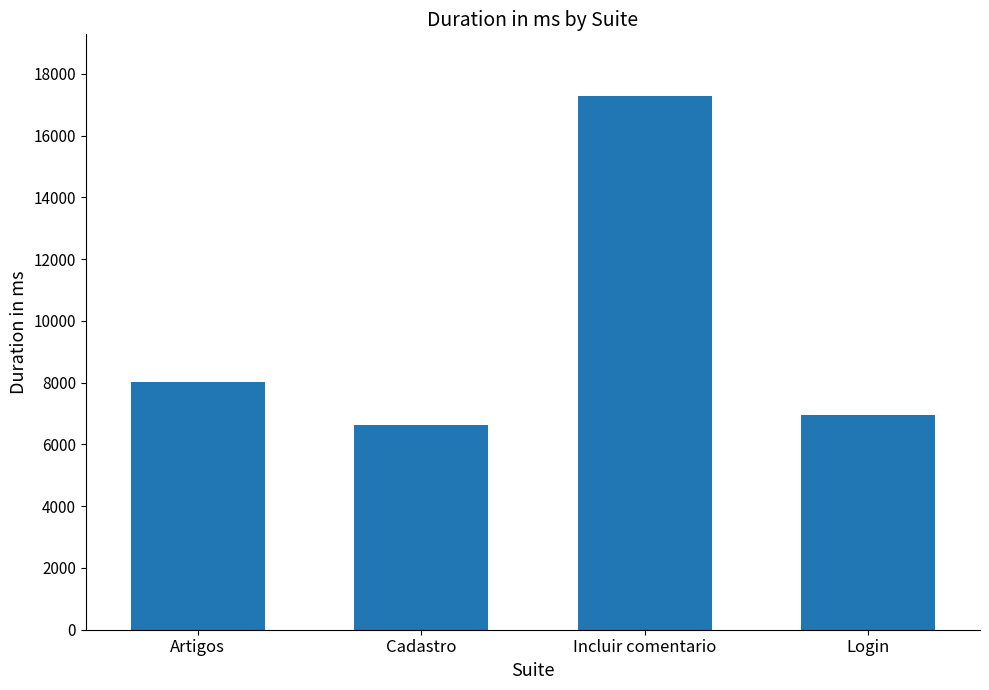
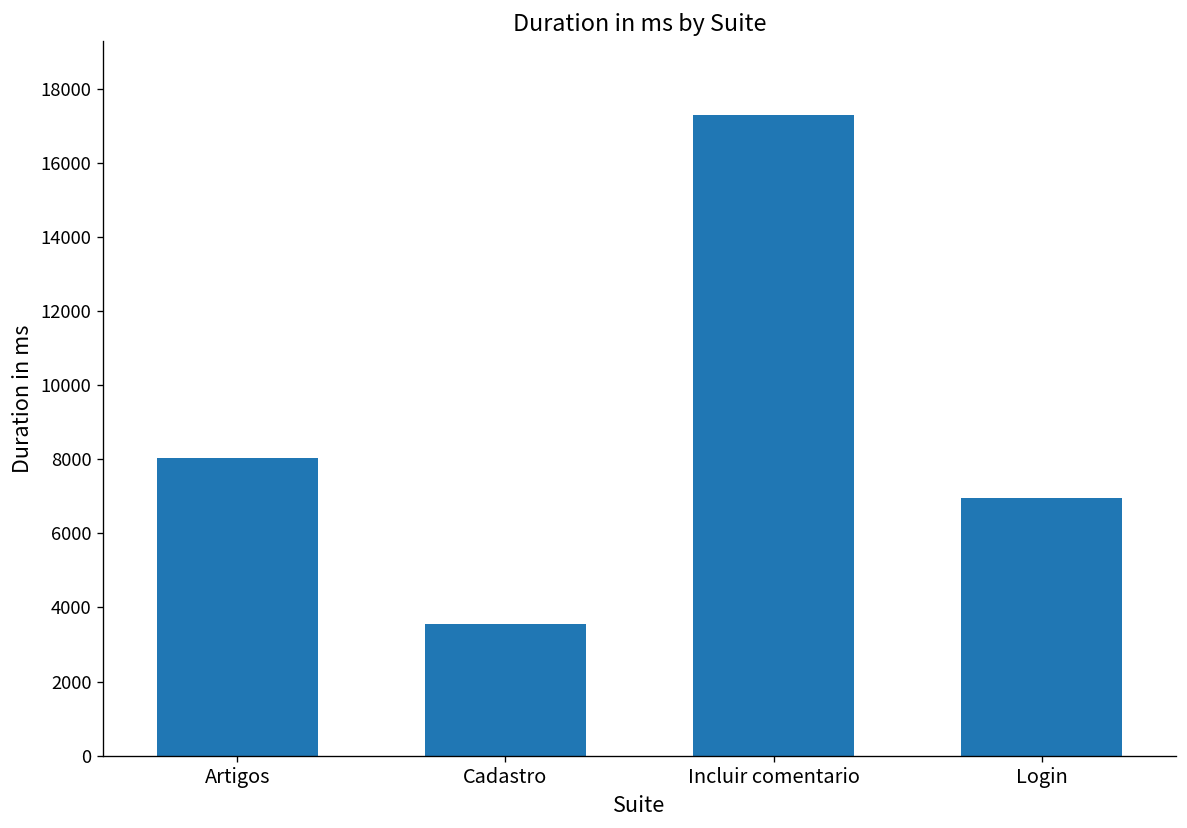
Cadastro: 6600 -> 3500
